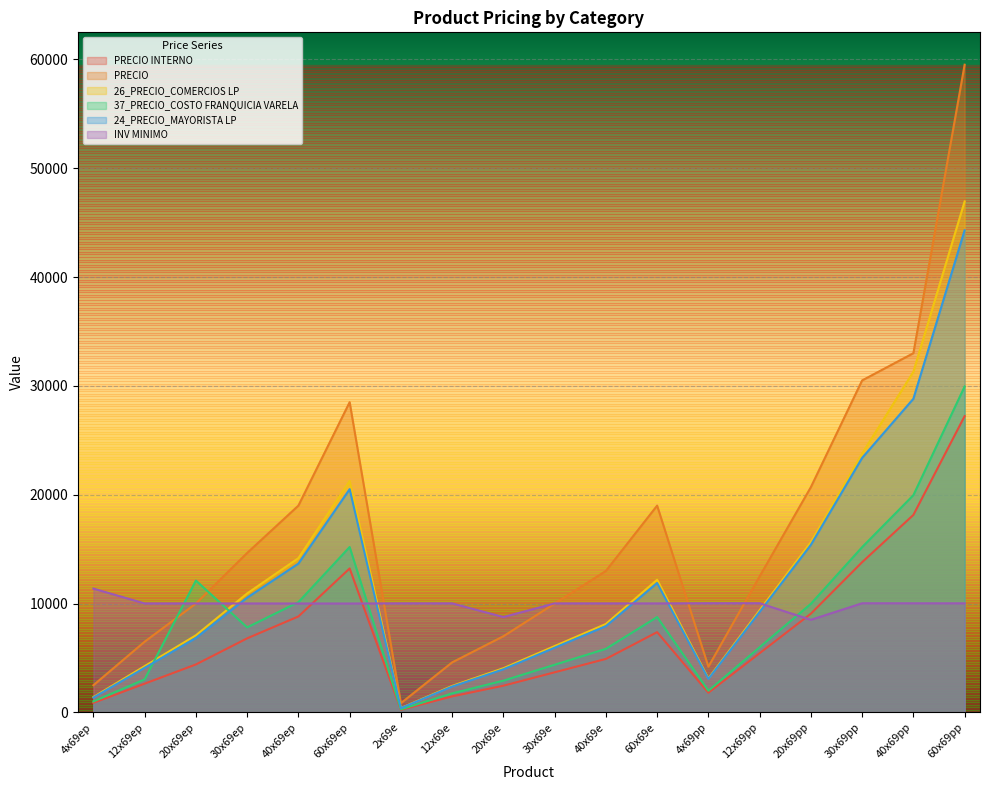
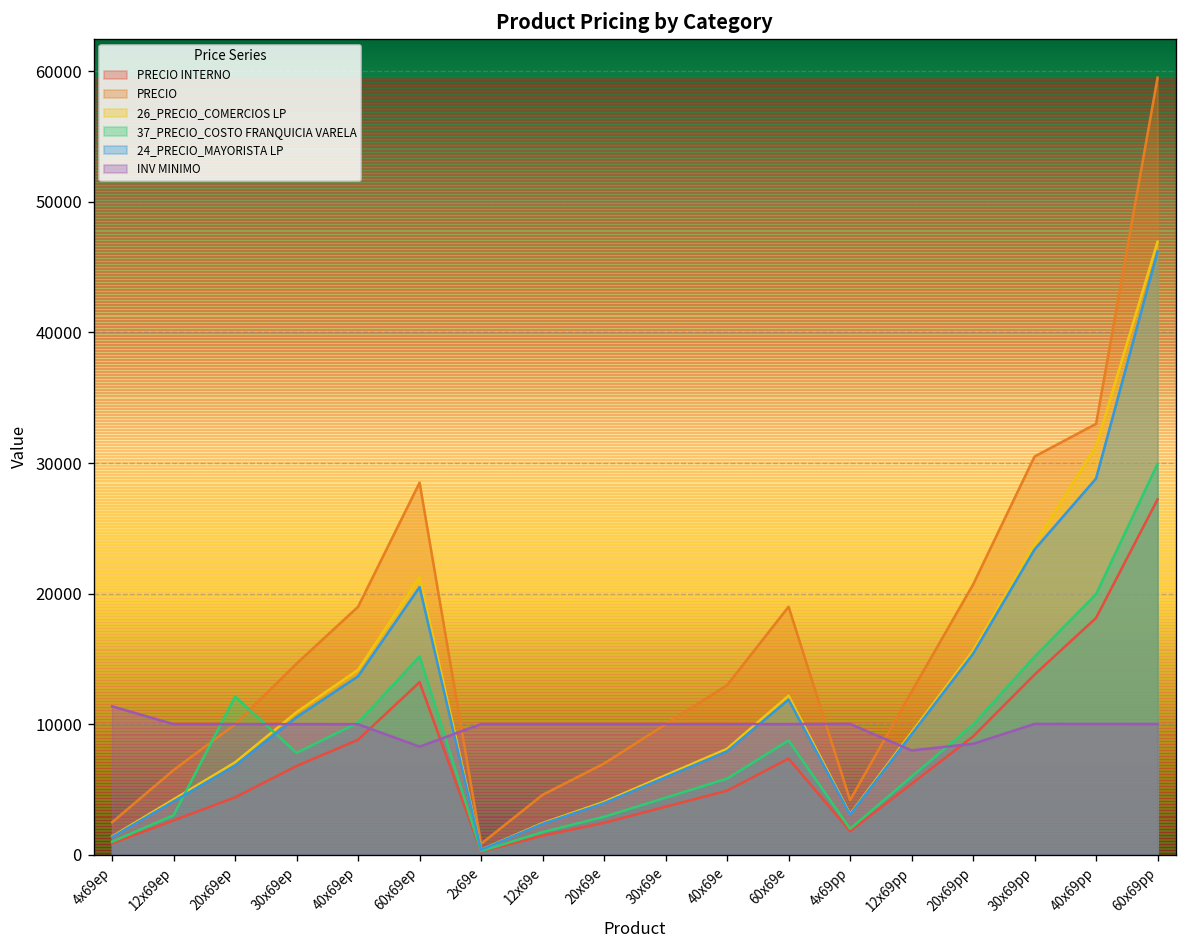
INV MINIMO, 60x69ep: 10000 -> 8300
INV MINIMO, 20x69e: 8800 -> 10000
INV MINIMO, 12x69pp: 10000 -> 8000
24_PRECIO_MAYORISTA LP, 60x69pp: 44300 -> 46200
